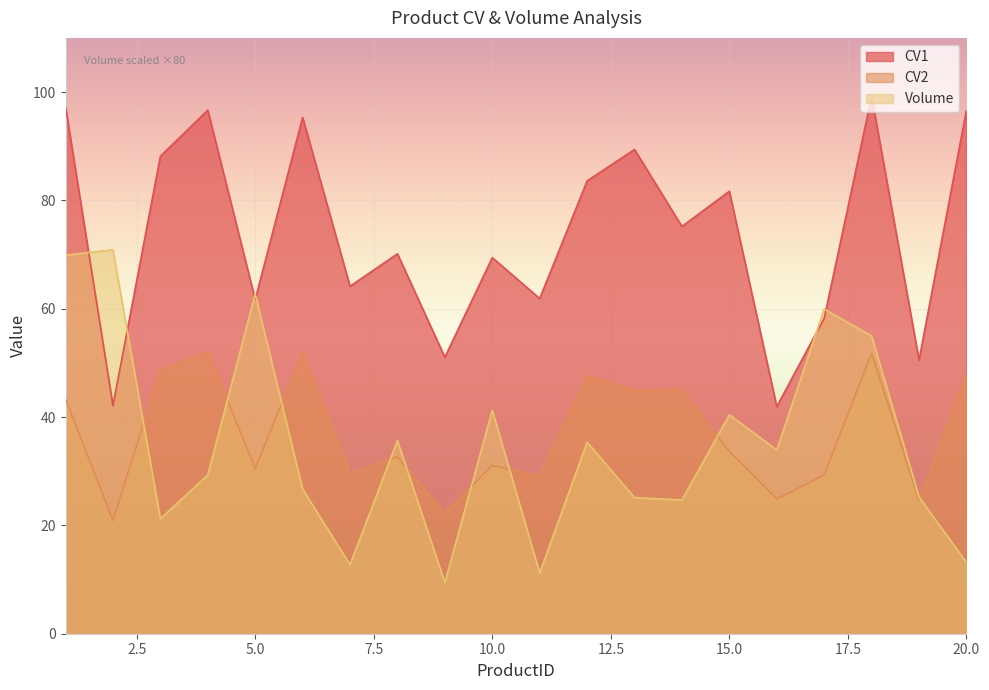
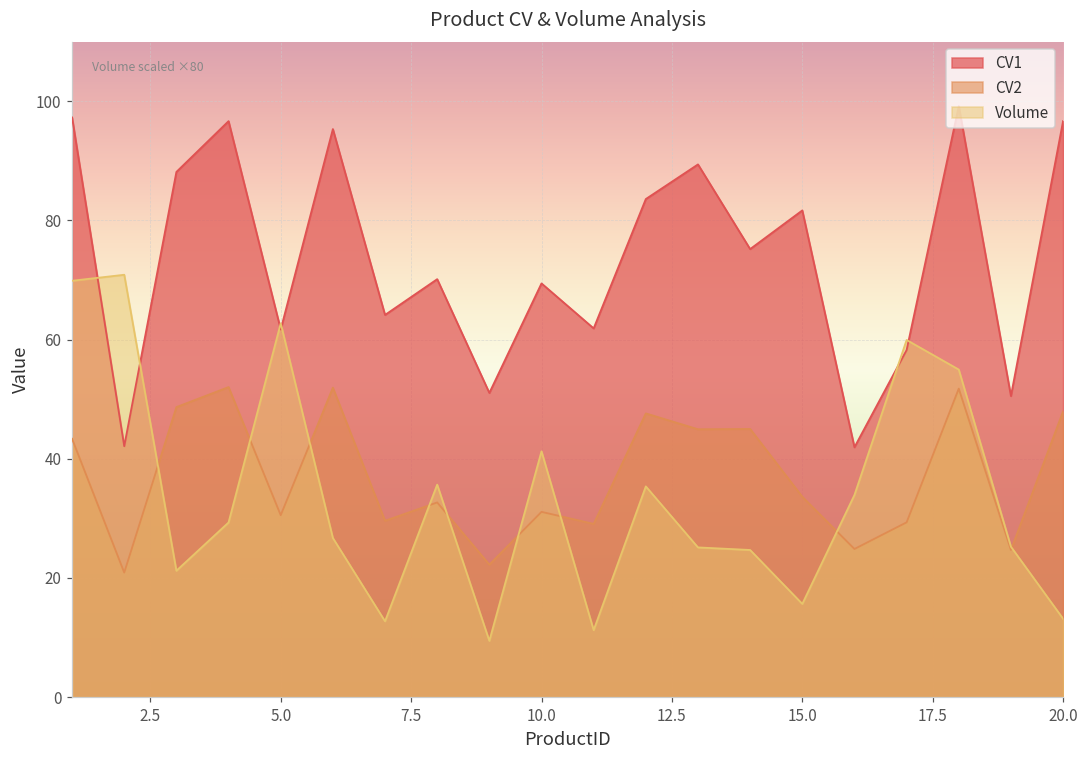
Volume, 15.0: 40 -> 16
